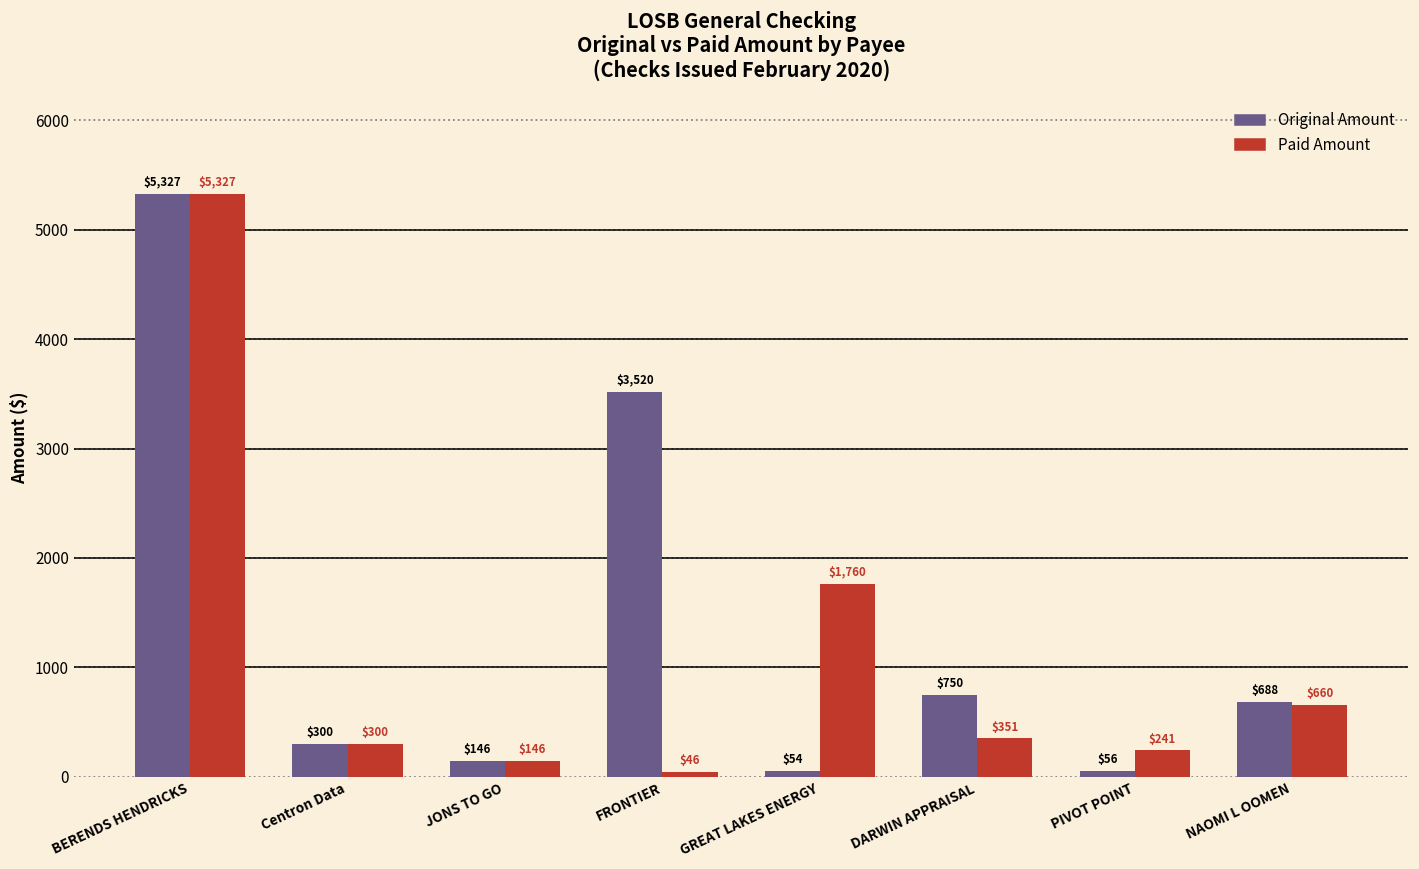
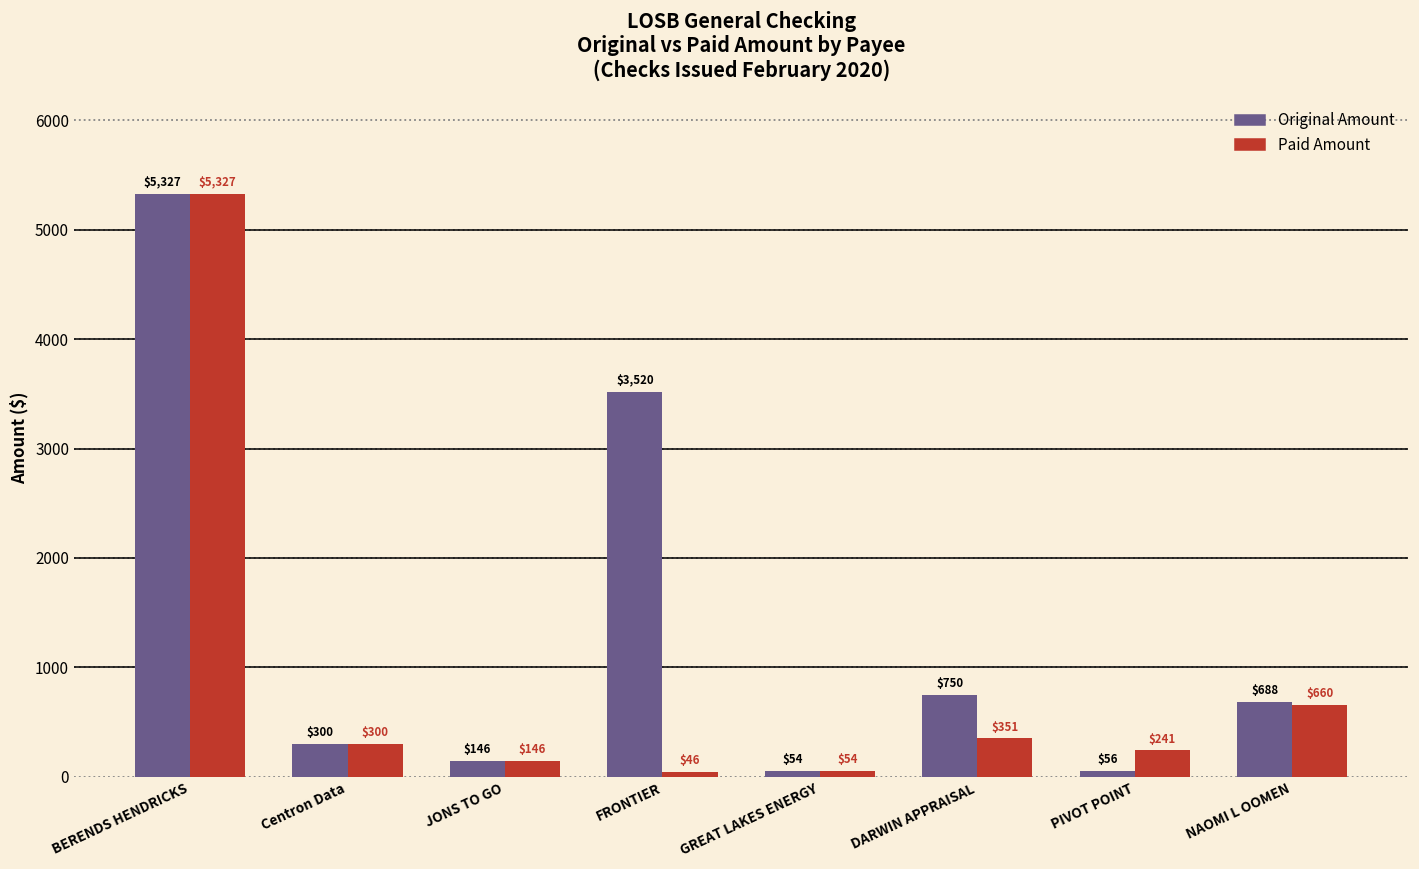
Paid Amount, GREAT LAKES ENERGY: $1,760 -> $54
